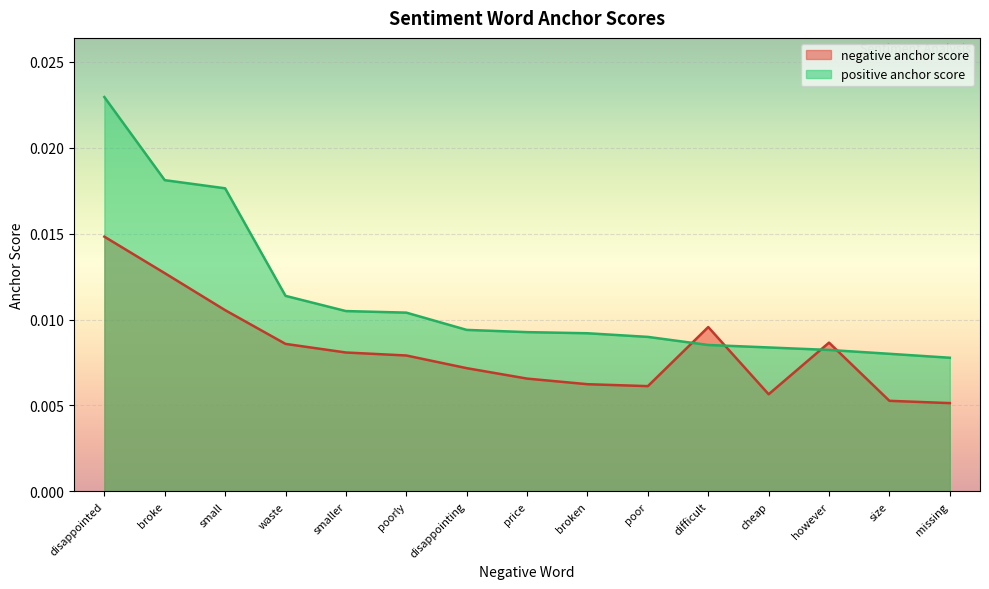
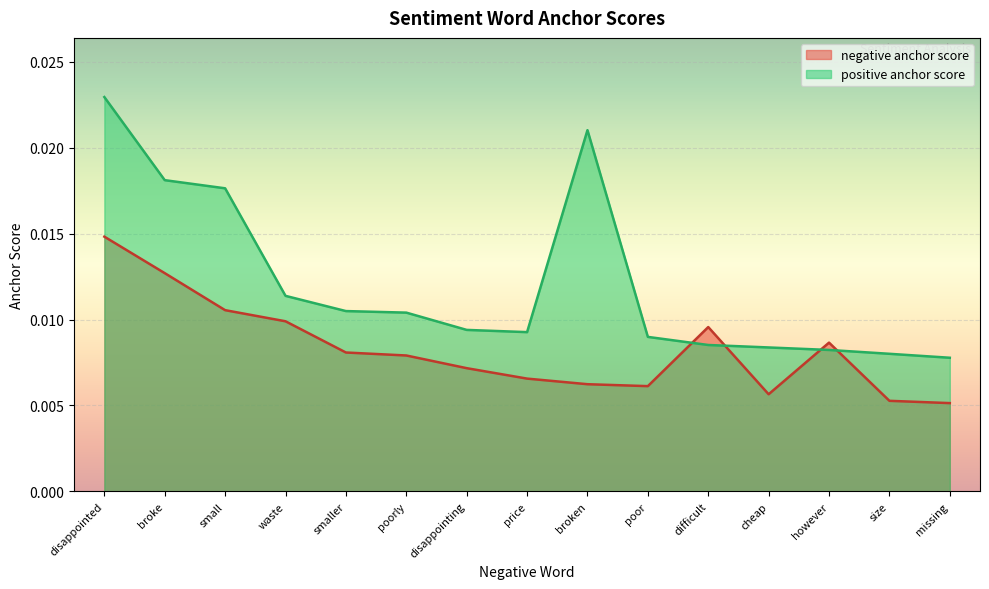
negative anchor score, waste: 0.0086 -> 0.0099
positive anchor score, broken: 0.0092 -> 0.0210
